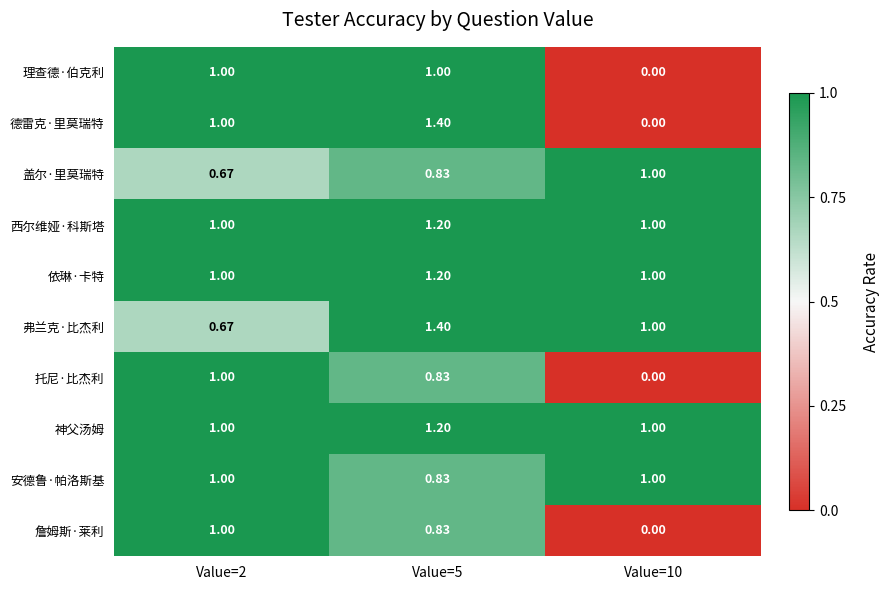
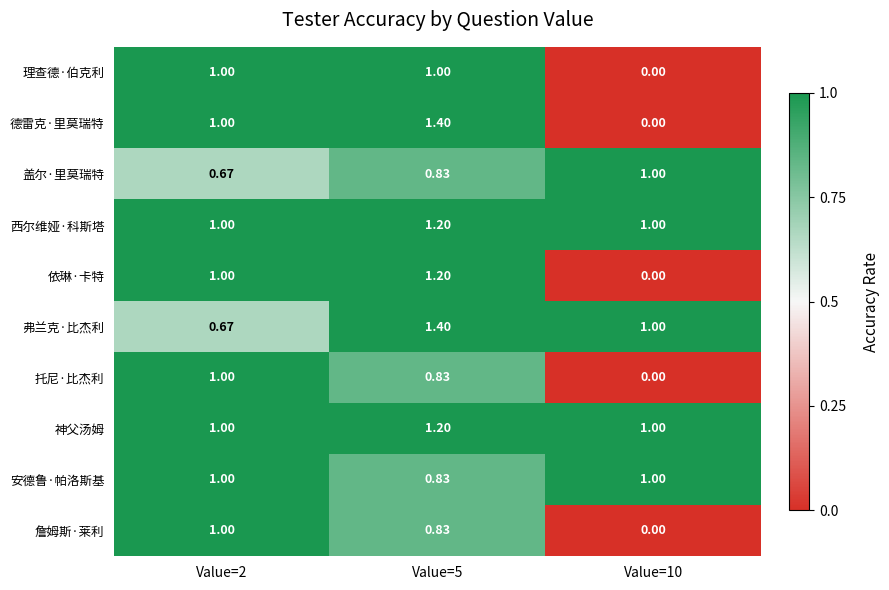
依琳·卡特, Value=10: 1.00 -> 0.00
